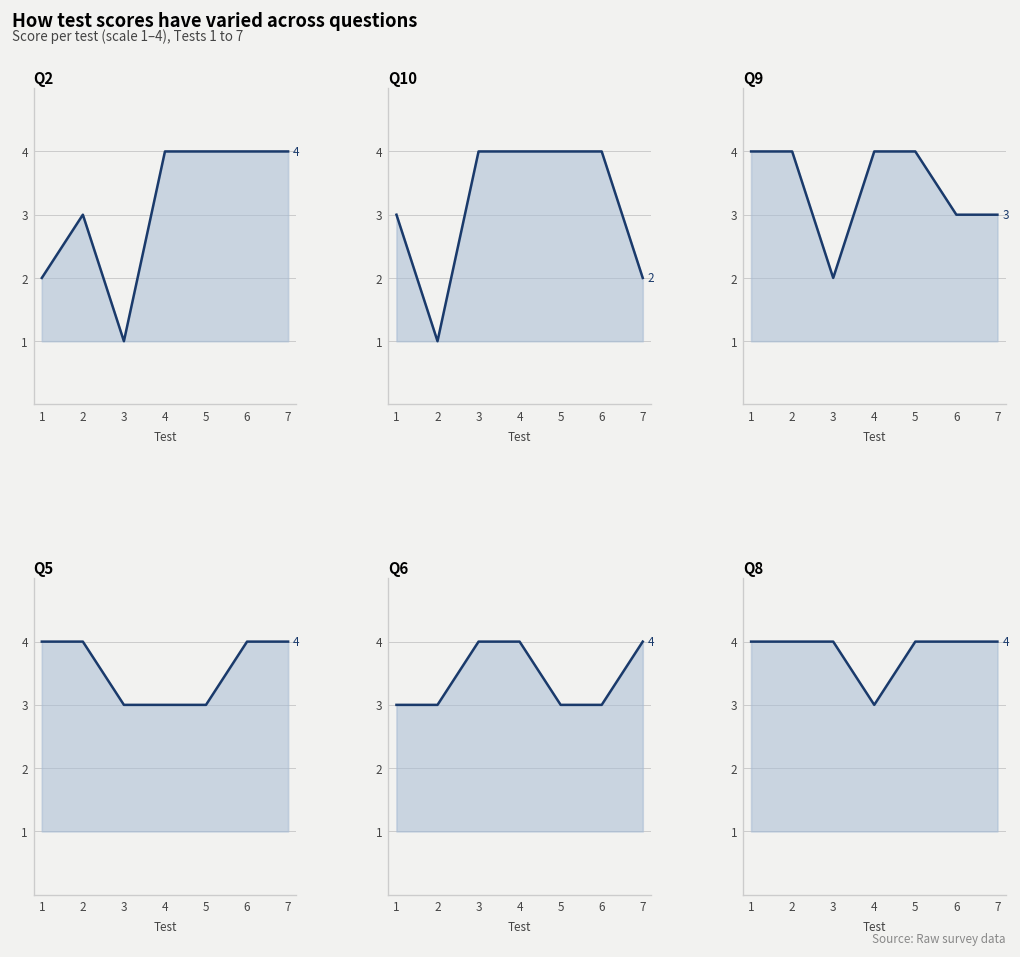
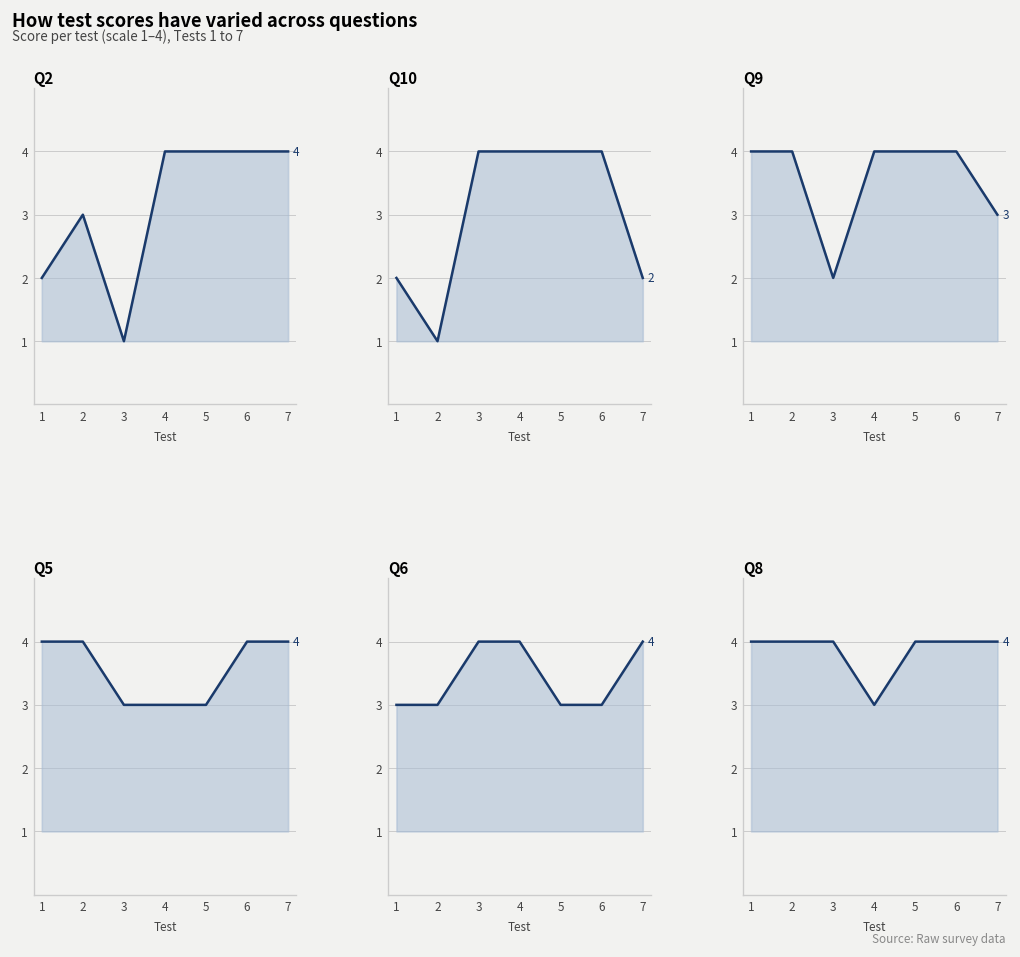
Q10, 1: 3 -> 2
Q9, 6: 3 -> 4
